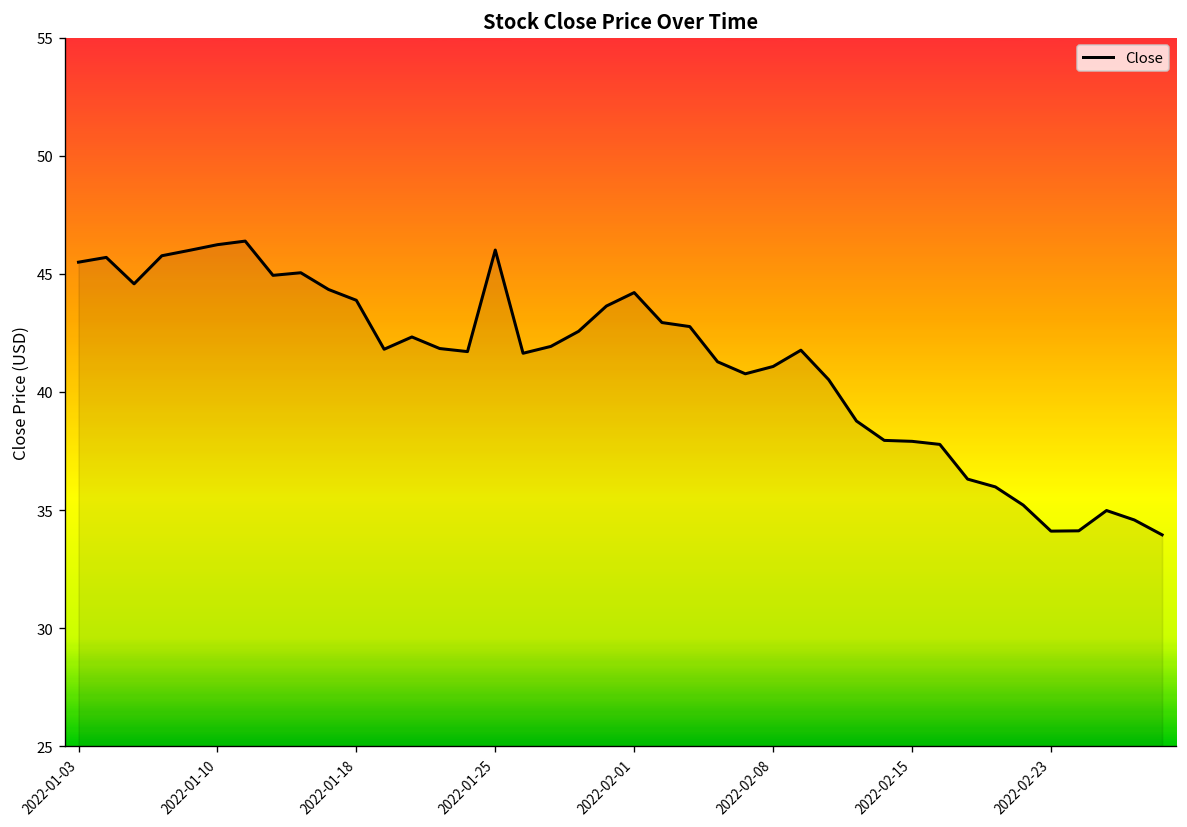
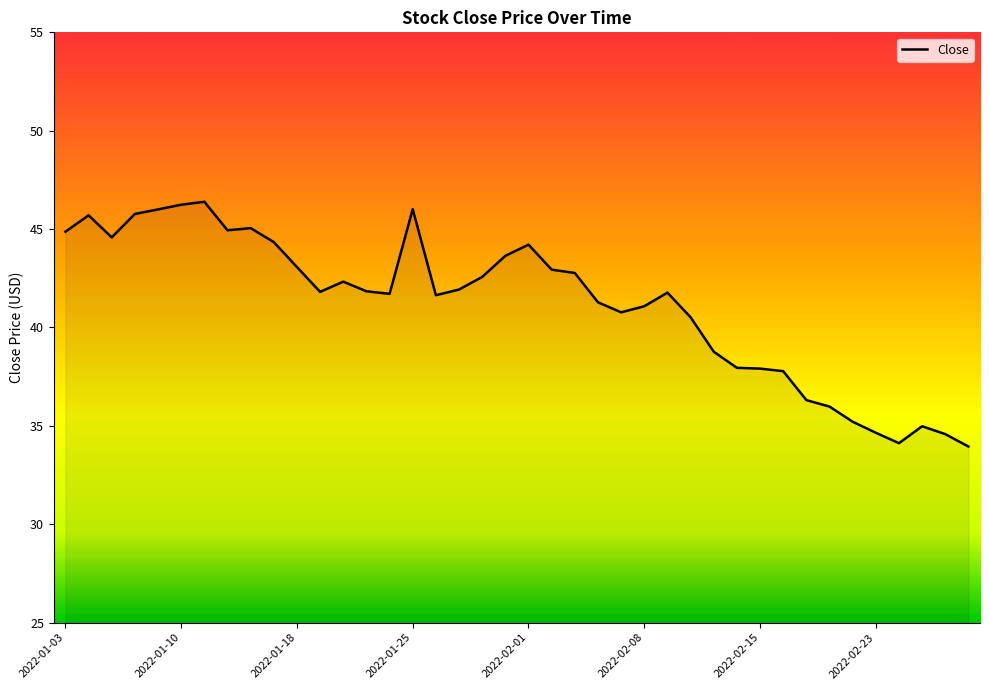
2022-01-03: 45.5 -> 44.9
2022-01-18: 43.9 -> 43.1
2022-02-23: 34.1 -> 34.7
